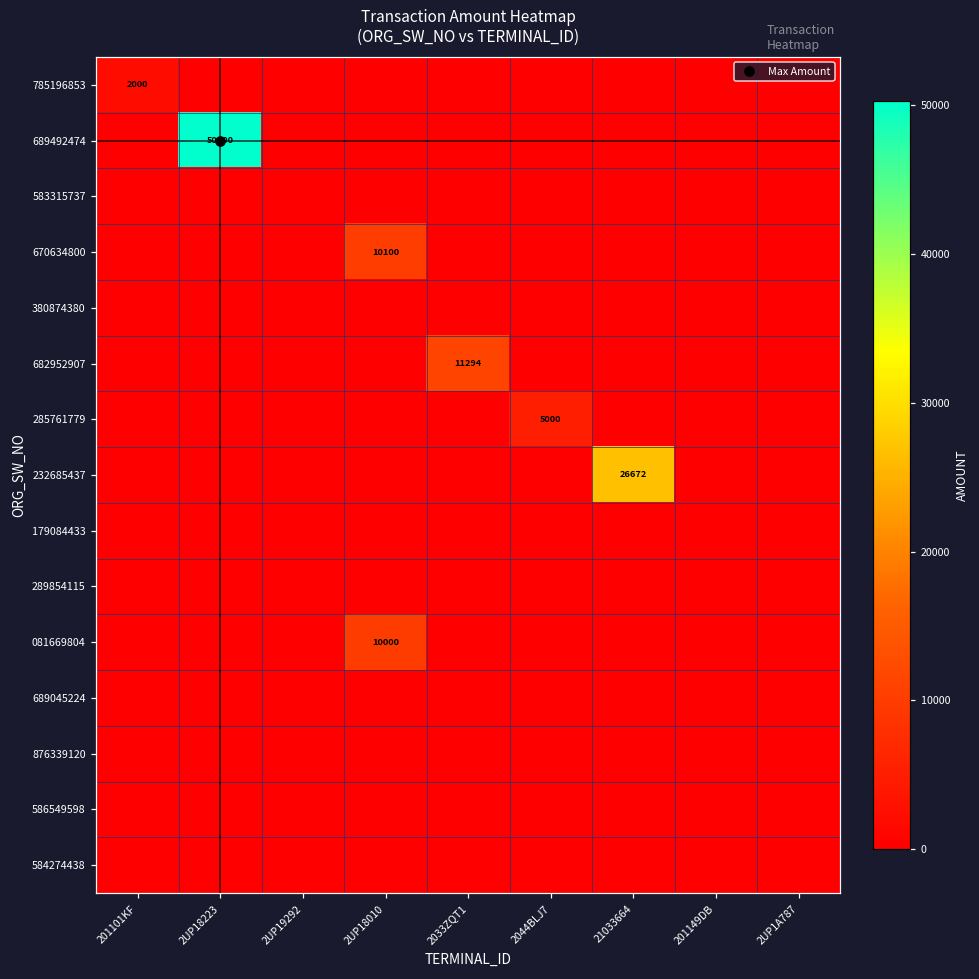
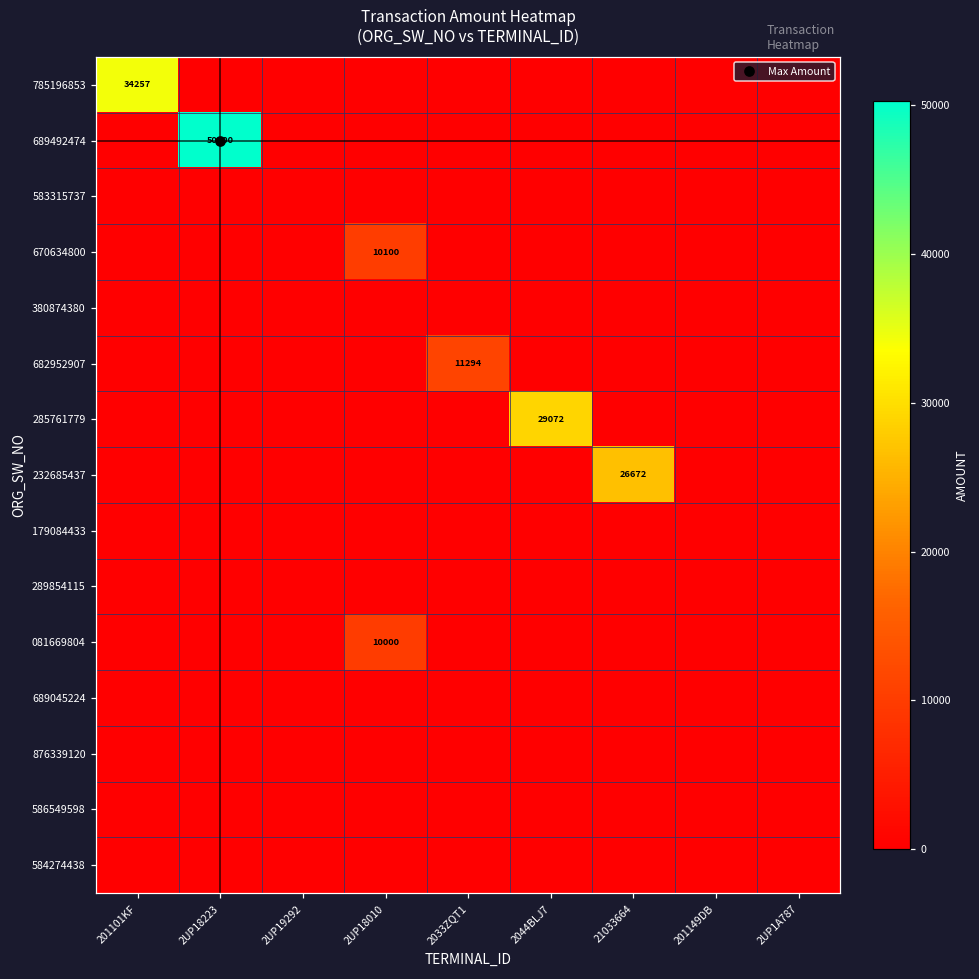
785196853, 201101KF: 2000 -> 34257
285761779, 2044BLJ7: 5000 -> 29072
